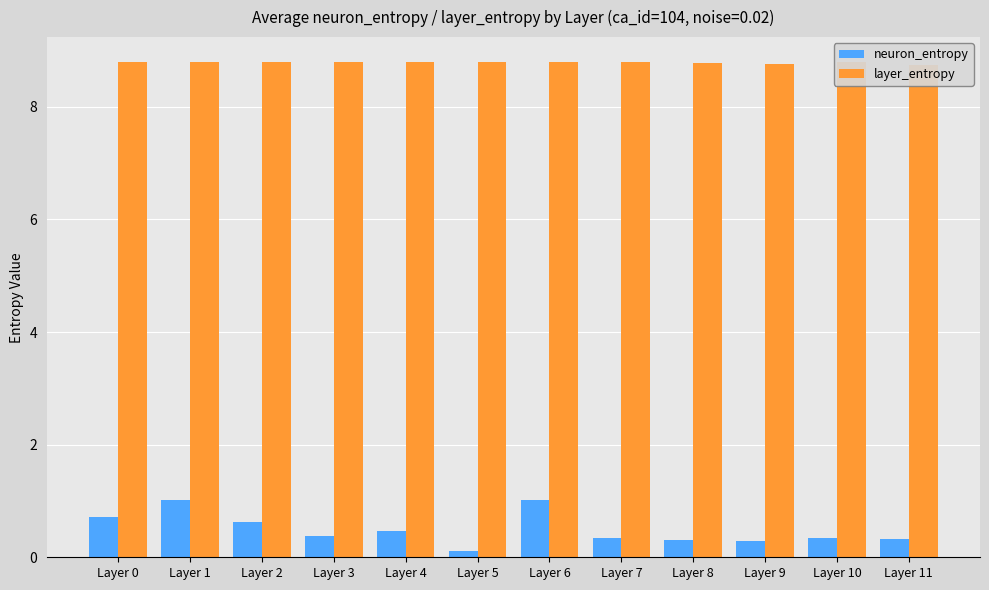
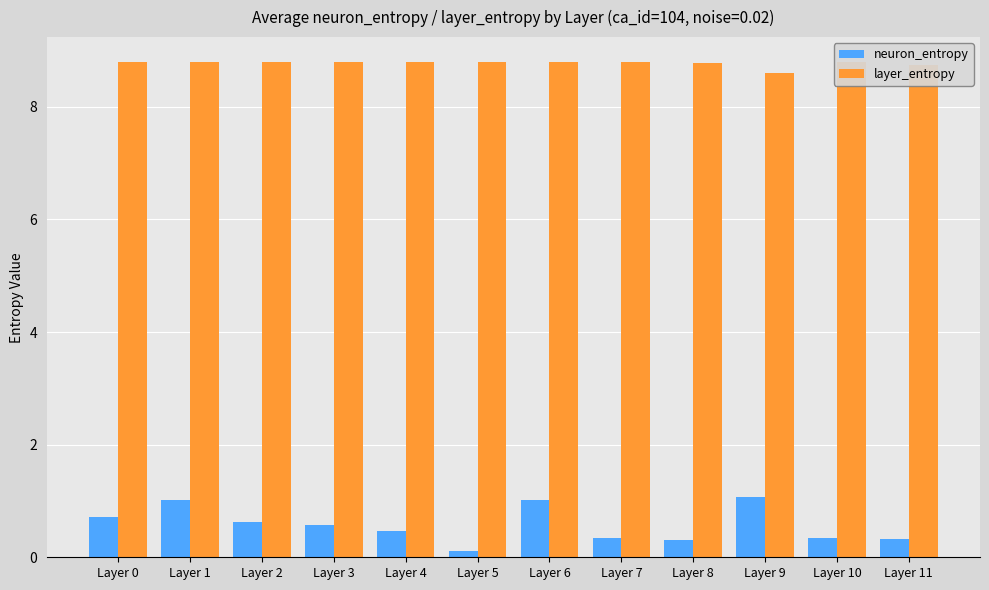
neuron_entropy, Layer 3: 0.4 -> 0.6
neuron_entropy, Layer 9: 0.3 -> 1.1
layer_entropy, Layer 9: 8.8 -> 8.6
